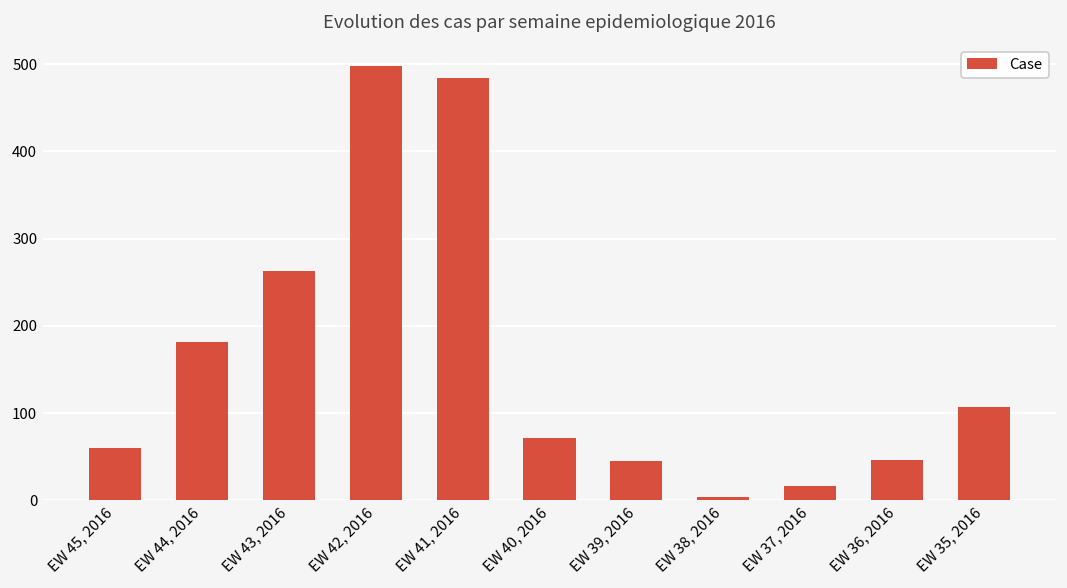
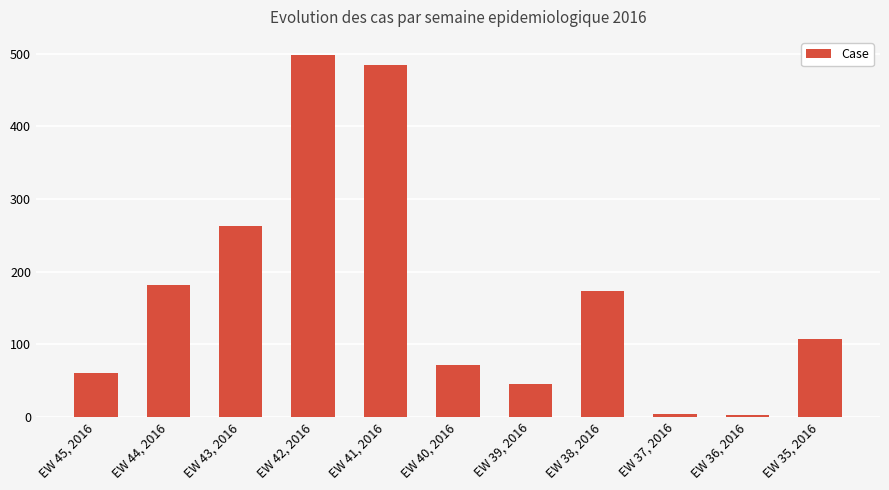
EW 38, 2016: 0 -> 170
EW 37, 2016: 20 -> 0
EW 36, 2016: 50 -> 0
